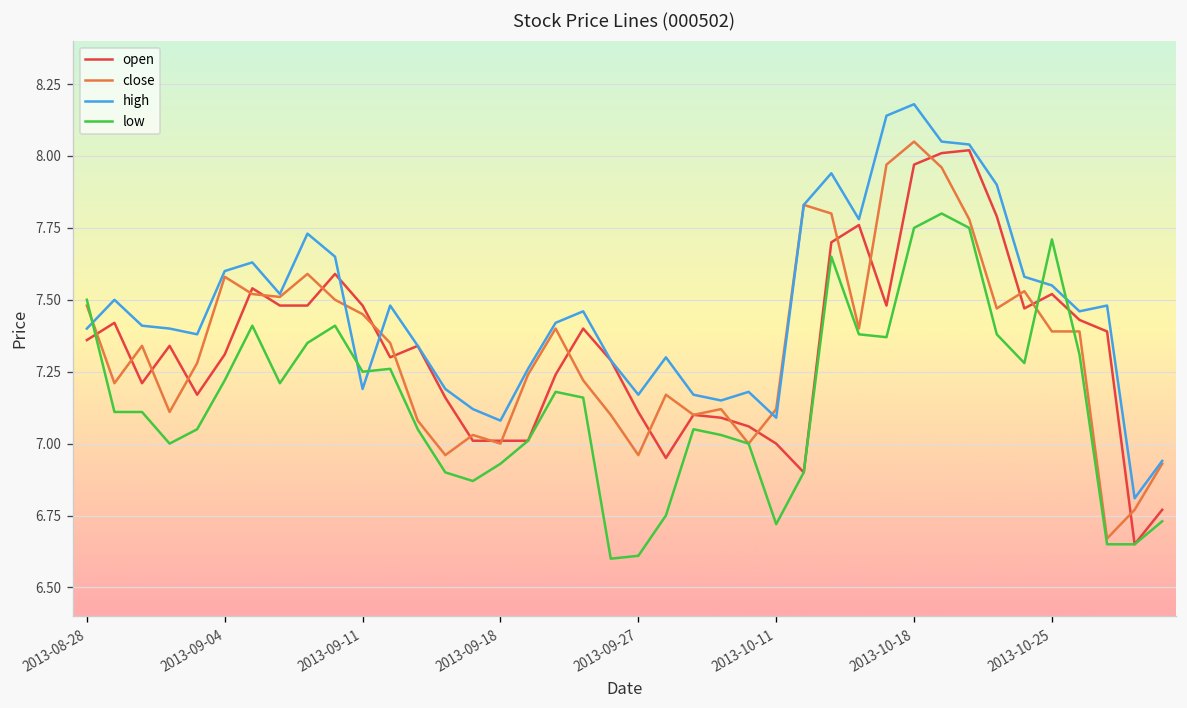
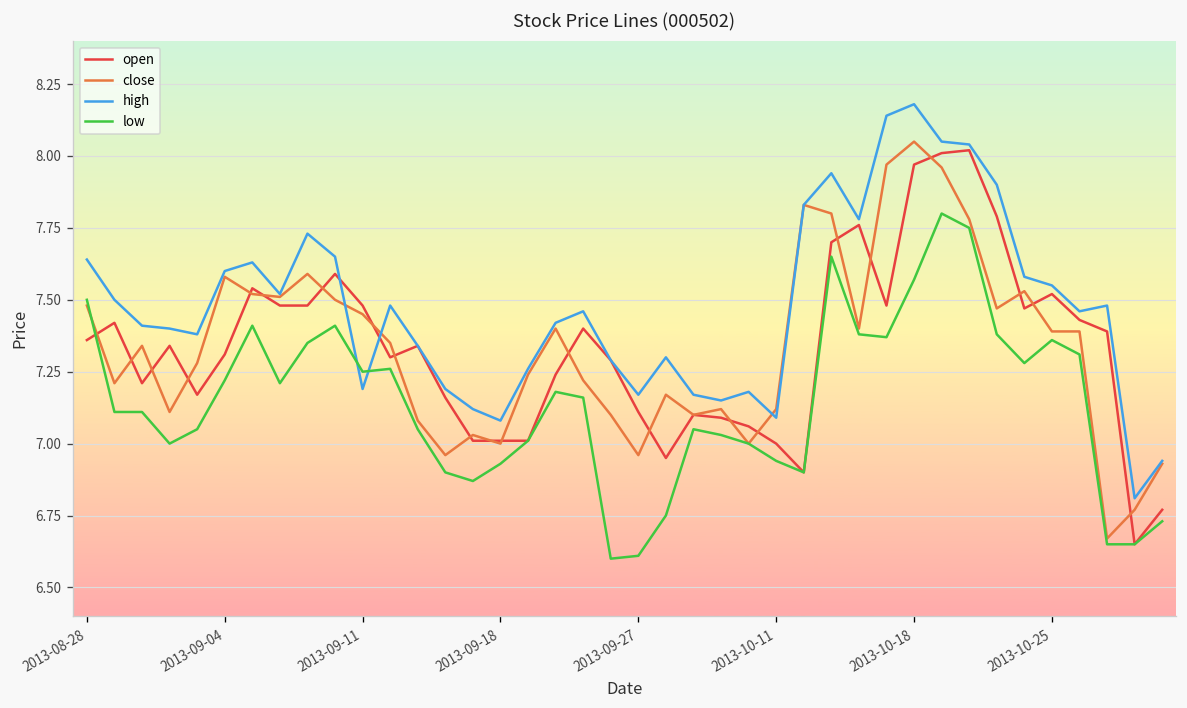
high, 2013-08-28: 7.40 -> 7.64
low, 2013-10-11: 6.72 -> 6.94
low, 2013-10-18: 7.75 -> 7.57
low, 2013-10-25: 7.71 -> 7.36
